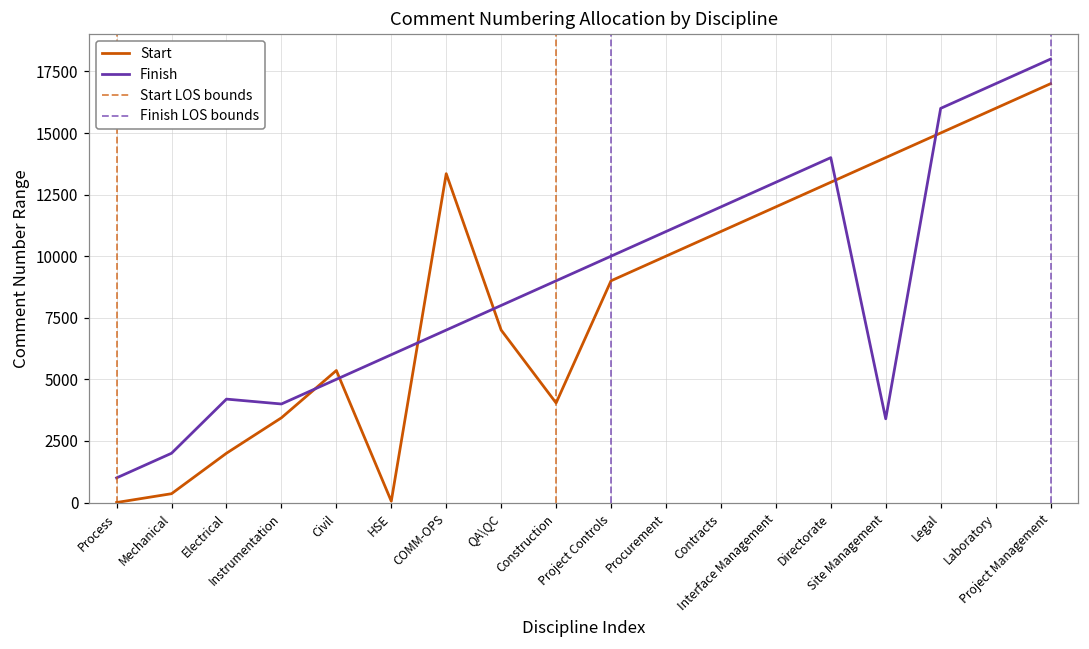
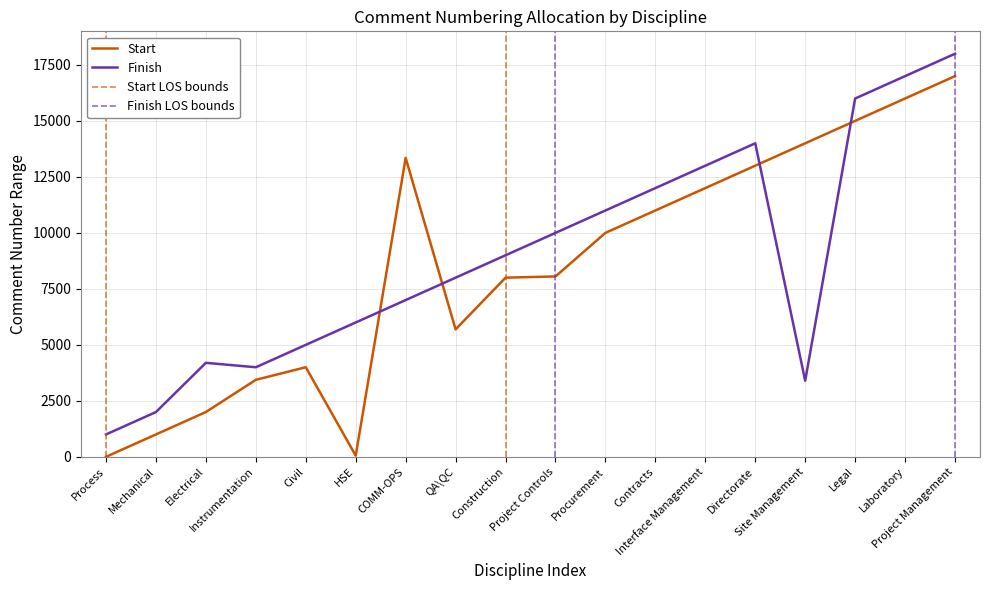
Start, Mechanical: 400 -> 1000
Start, Civil: 5400 -> 4000
Start, QA\QC: 7000 -> 5700
Start, Construction: 4000 -> 8000
Start, Project Controls: 9000 -> 8100
